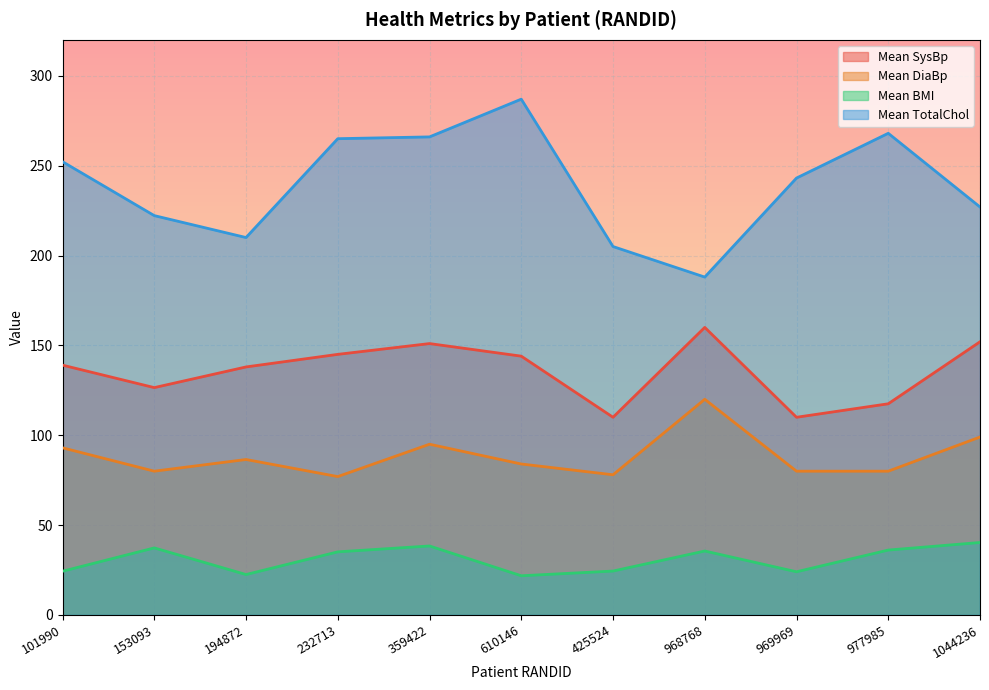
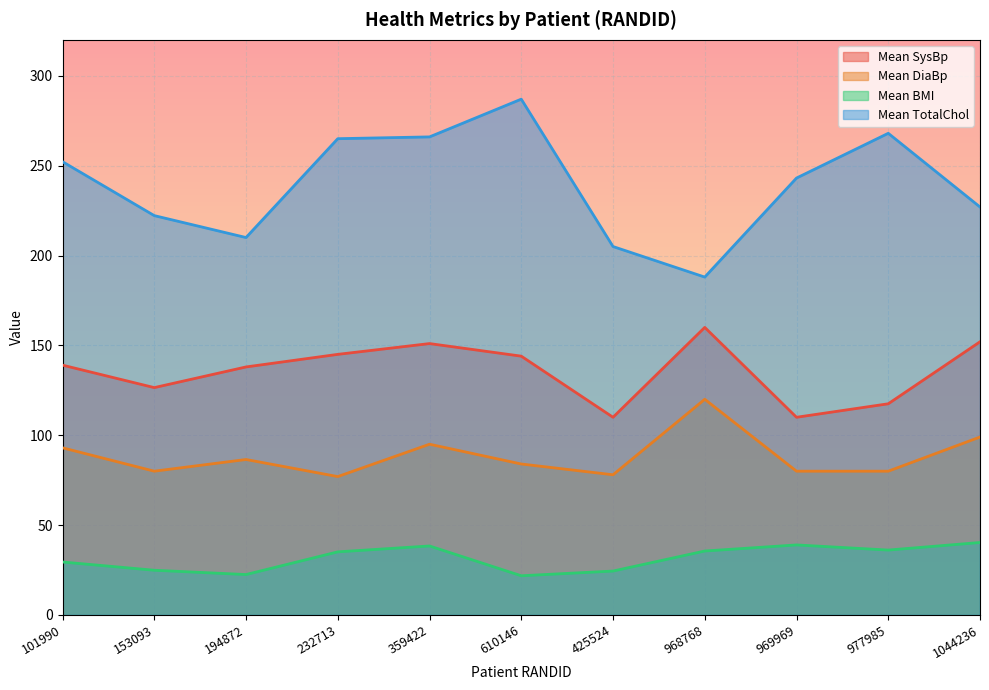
Mean BMI, 101990: 24 -> 29
Mean BMI, 153093: 37 -> 25
Mean BMI, 969969: 24 -> 39
